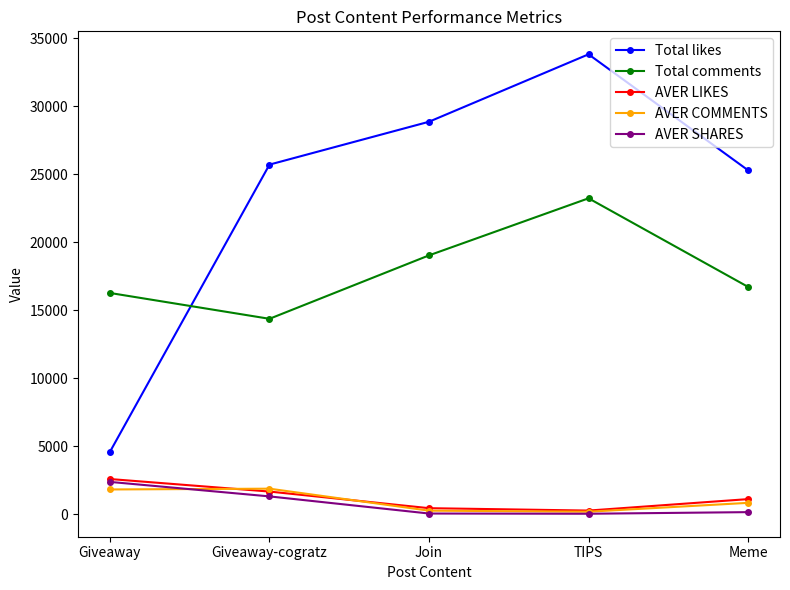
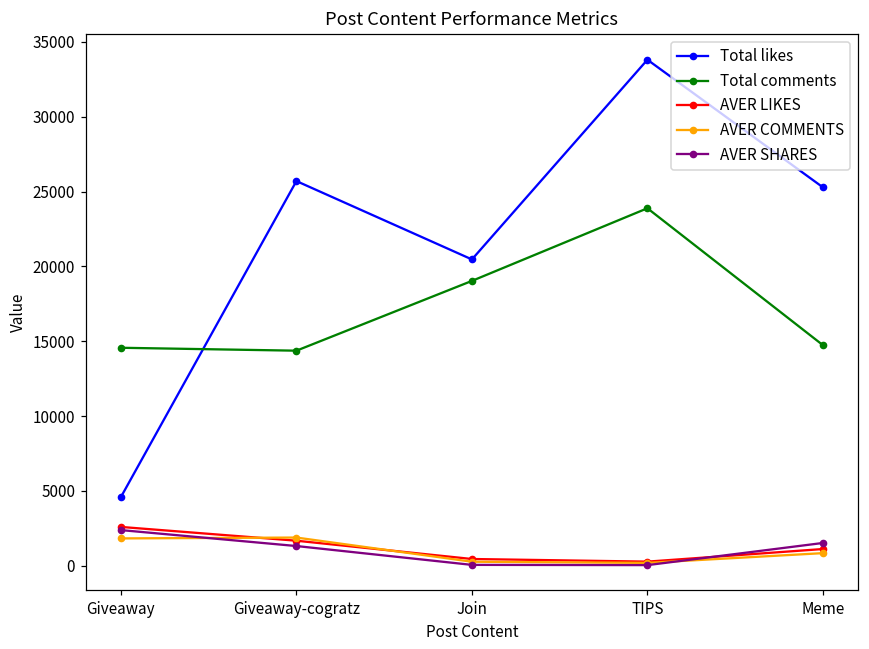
Total comments, Giveaway: 16300 -> 14600
Total likes, Join: 28900 -> 20500
Total comments, TIPS: 23200 -> 23900
Total comments, Meme: 16700 -> 14700
AVER SHARES, Meme: 200 -> 1500
